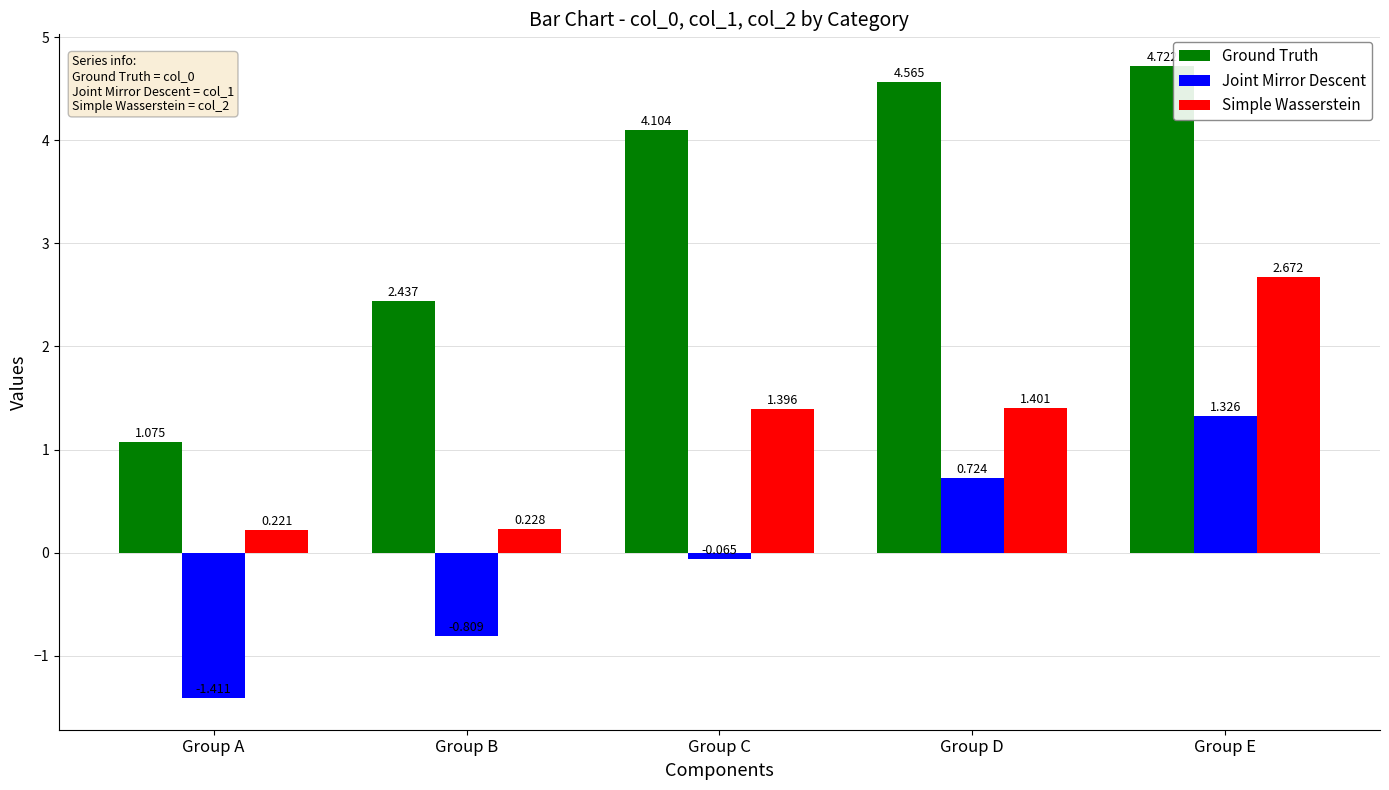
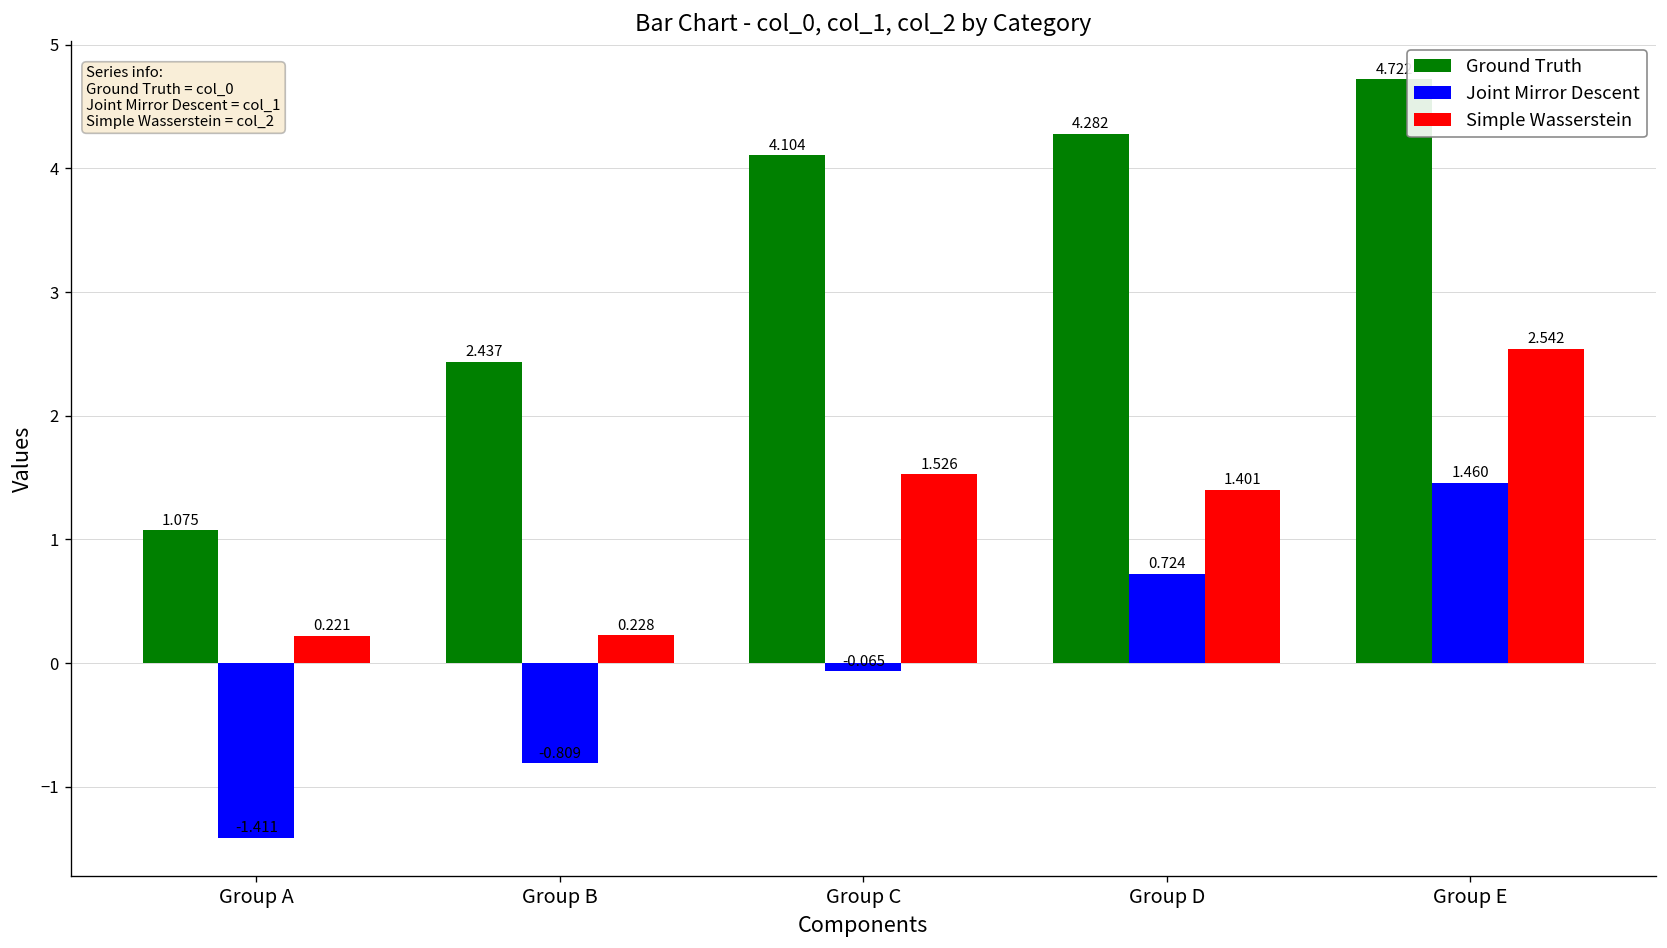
Simple Wasserstein, Group C: 1.396 -> 1.526
Ground Truth, Group D: 4.565 -> 4.282
Joint Mirror Descent, Group E: 1.326 -> 1.460
Simple Wasserstein, Group E: 2.672 -> 2.542
